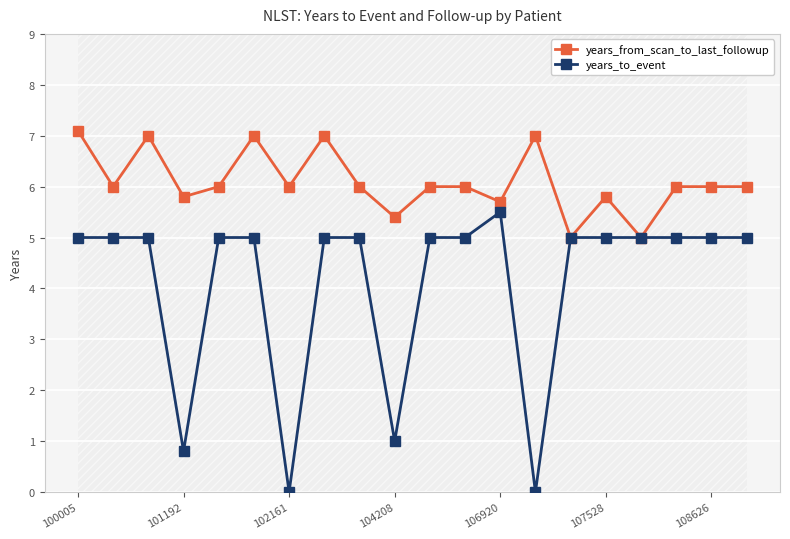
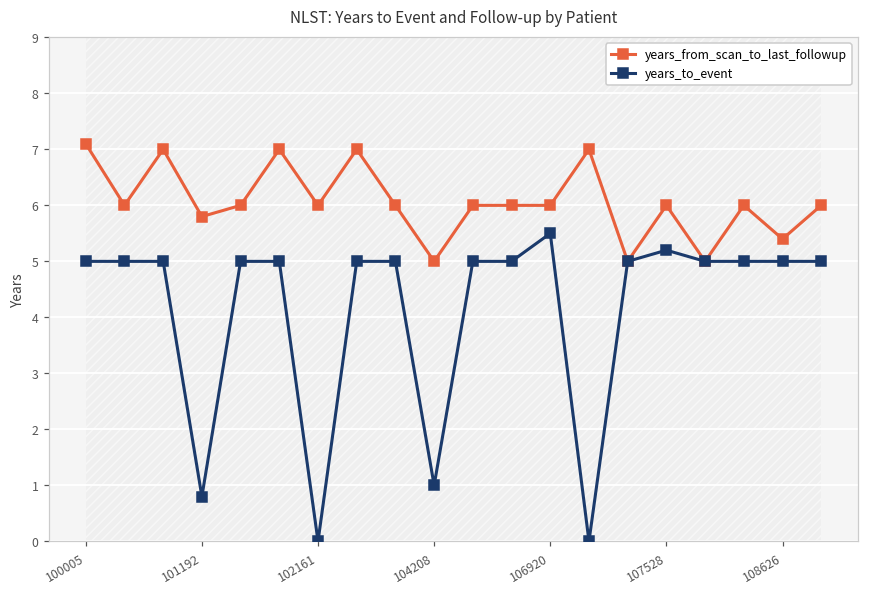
years_from_scan_to_last_followup, 104208: 5.4 -> 5.0
years_from_scan_to_last_followup, 106920: 5.7 -> 6.0
years_from_scan_to_last_followup, 107528: 5.8 -> 6.0
years_to_event, 107528: 5.0 -> 5.2
years_from_scan_to_last_followup, 108626: 6.0 -> 5.4
